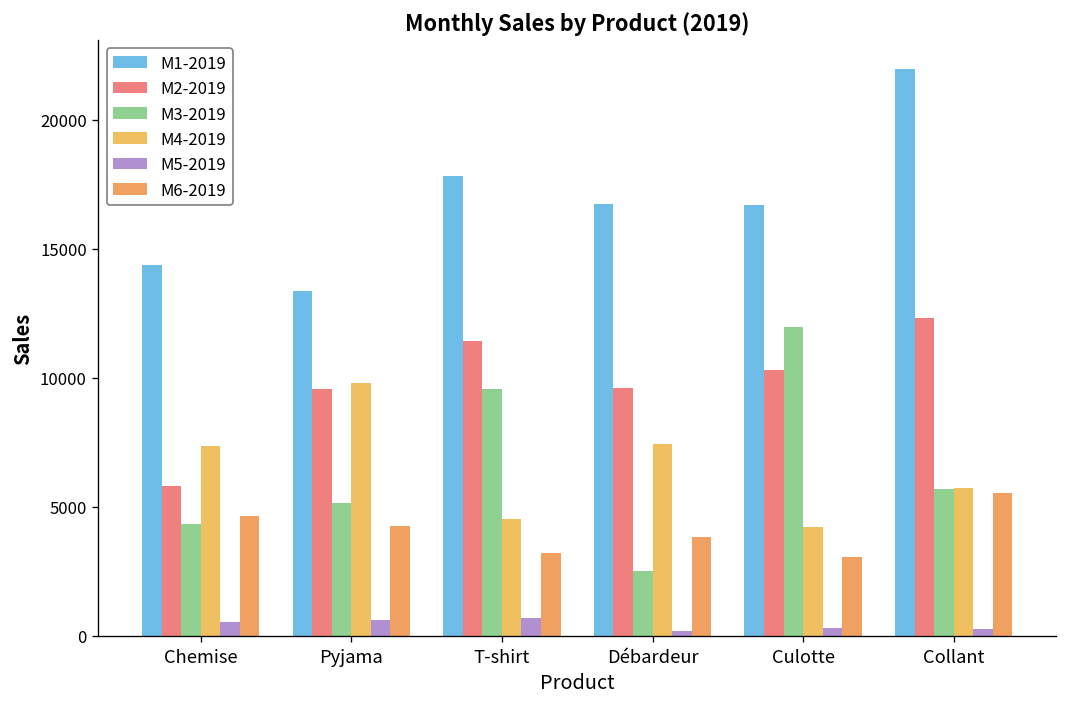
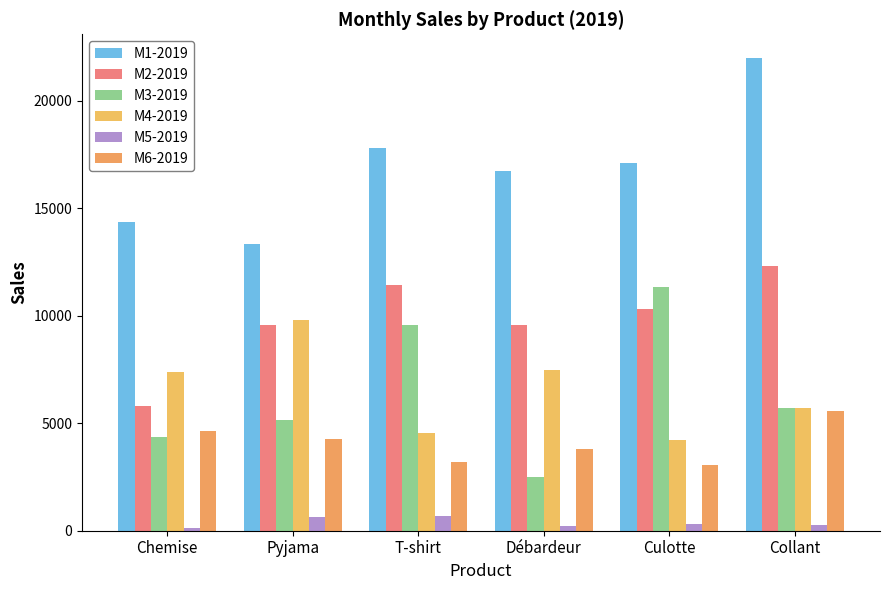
M5-2019, Chemise: 500 -> 100
M1-2019, Culotte: 16700 -> 17100
M3-2019, Culotte: 12000 -> 11300
